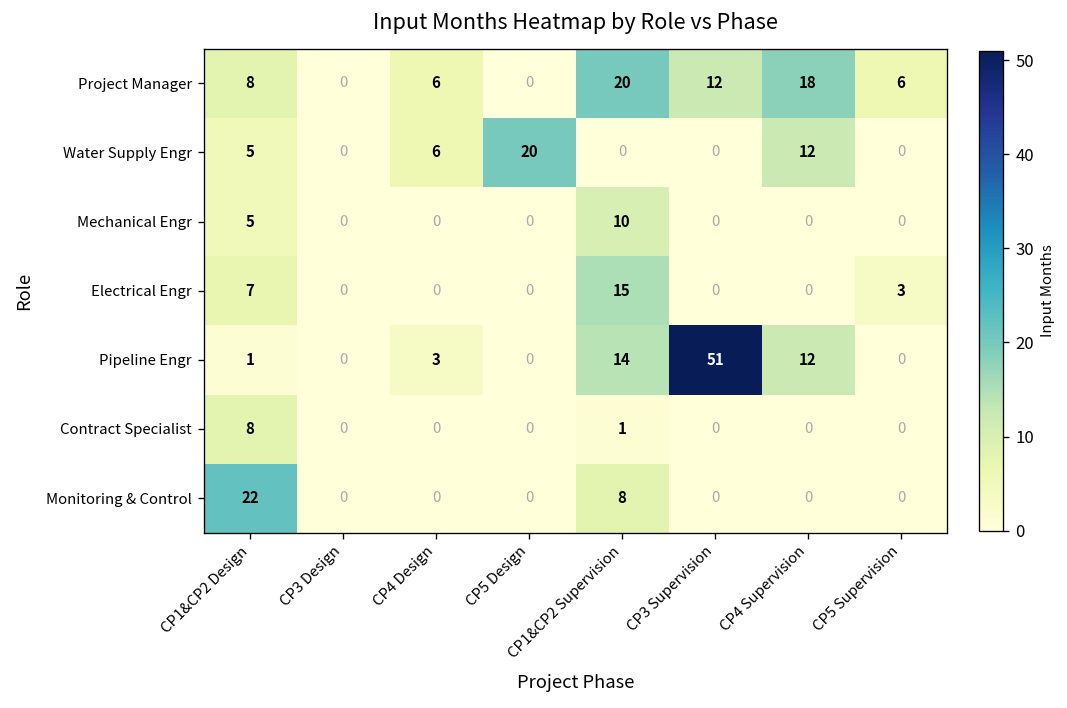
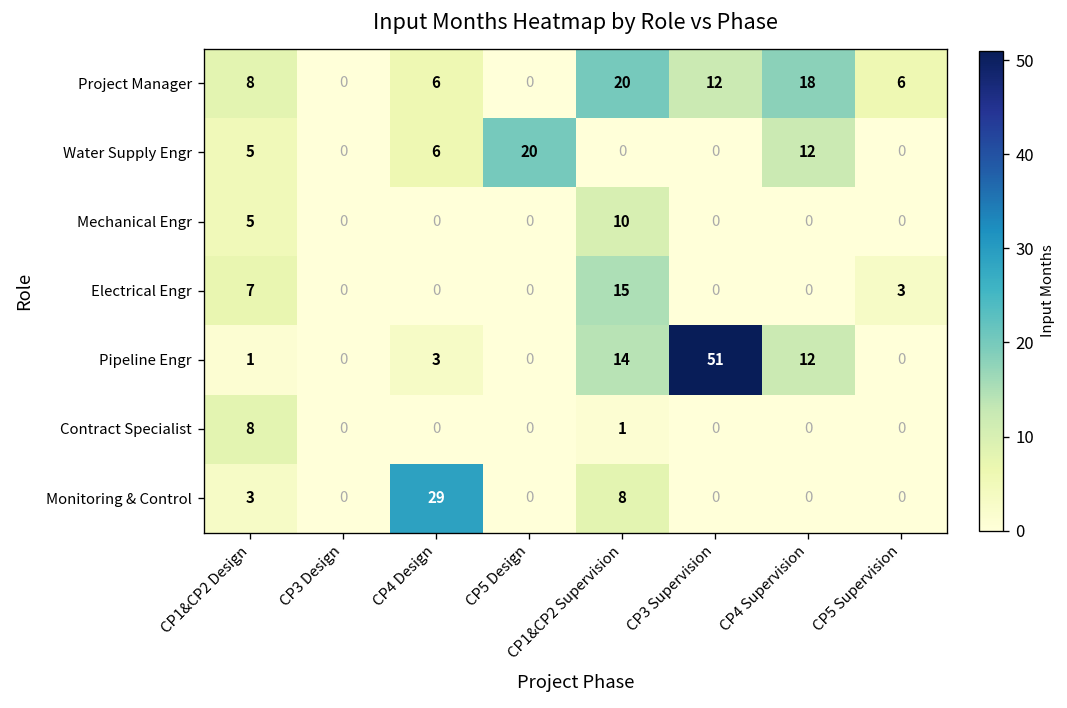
Monitoring & Control, CP1&CP2 Design: 22 -> 3
Monitoring & Control, CP4 Design: 0 -> 29
